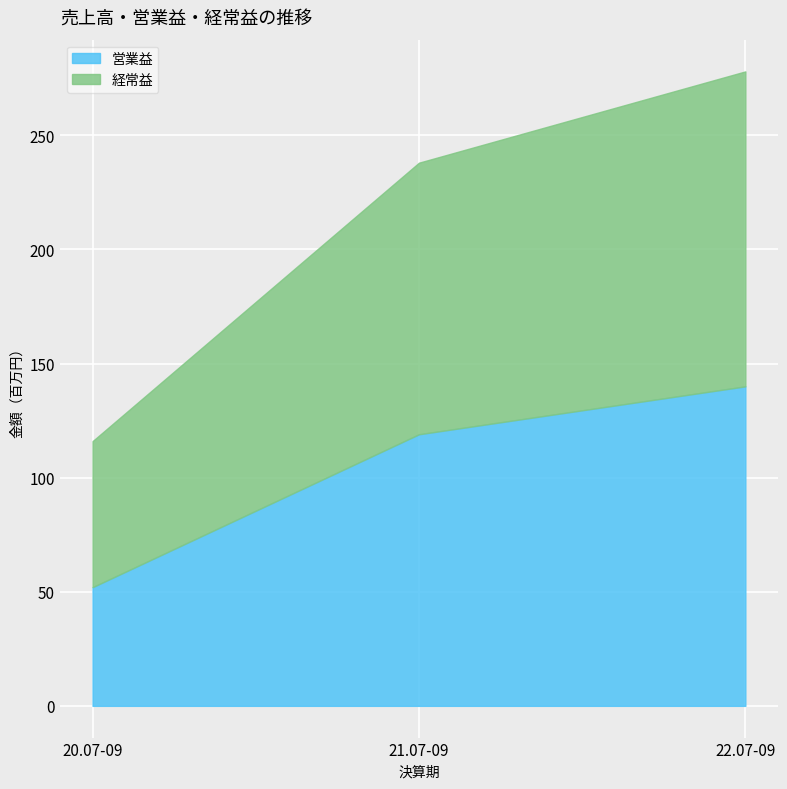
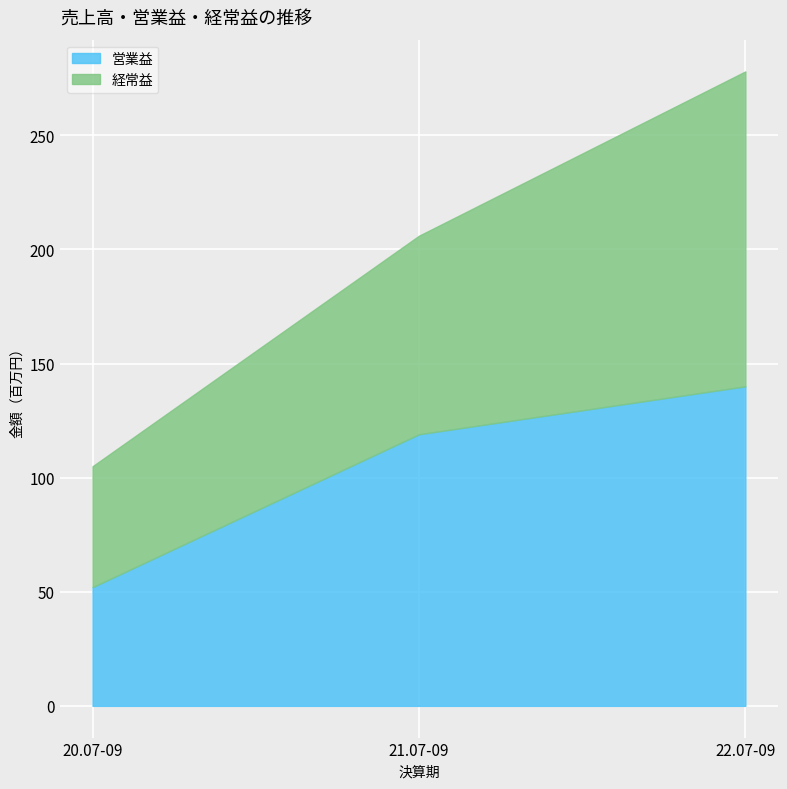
経常益, 20.07-09: 64 -> 53
経常益, 21.07-09: 119 -> 87
